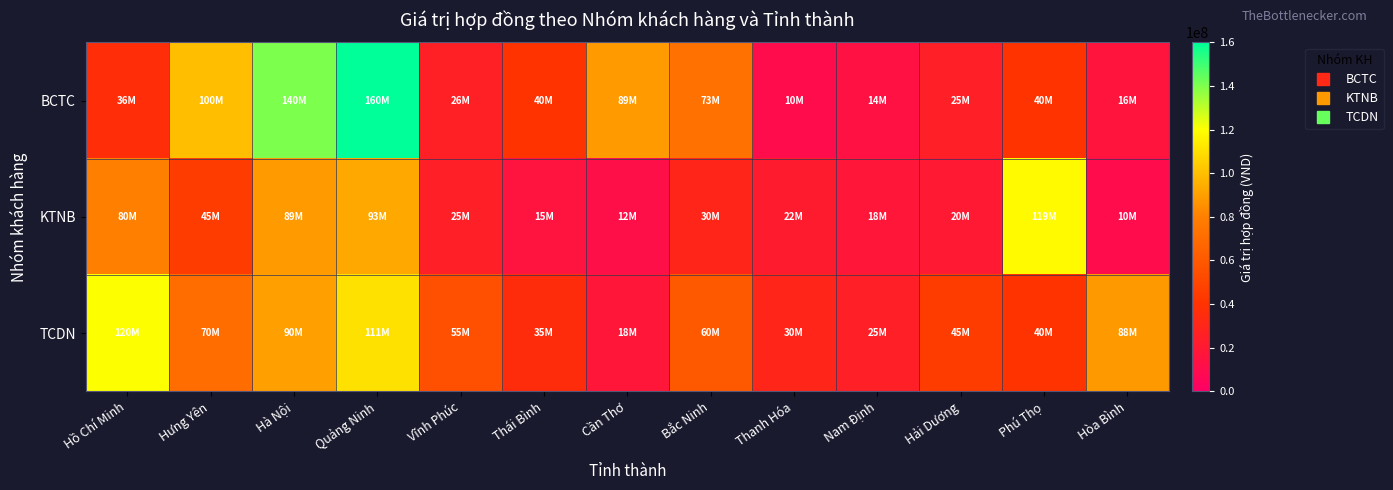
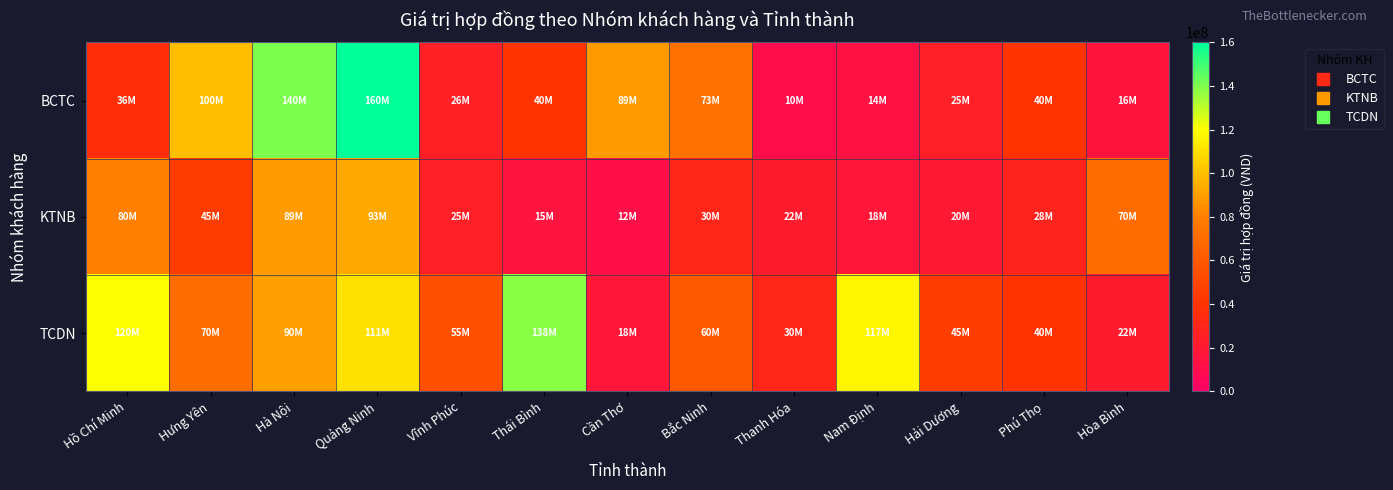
KTNB, Phú Thọ: 119M -> 28M
KTNB, Hòa Bình: 10M -> 70M
TCDN, Thái Bình: 35M -> 138M
TCDN, Nam Định: 25M -> 117M
TCDN, Hòa Bình: 88M -> 22M
